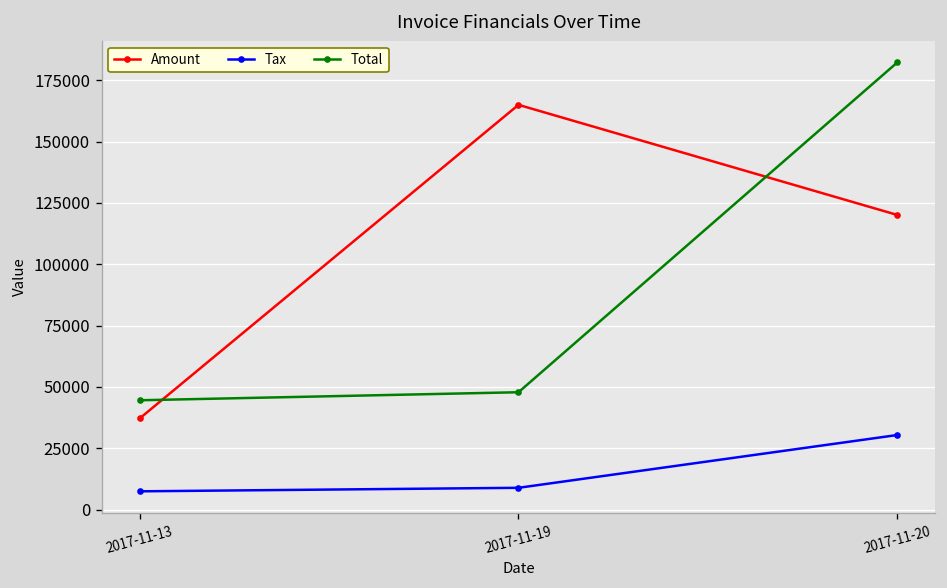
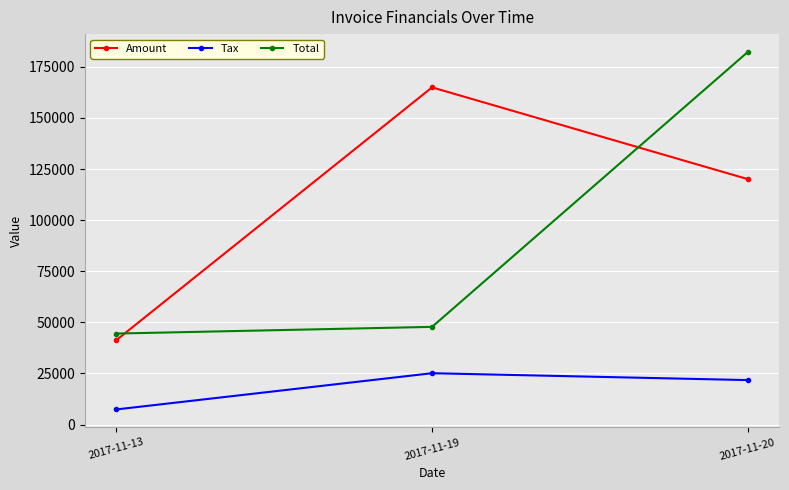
Amount, 2017-11-13: 37000 -> 41000
Tax, 2017-11-19: 9000 -> 25000
Tax, 2017-11-20: 30000 -> 22000
